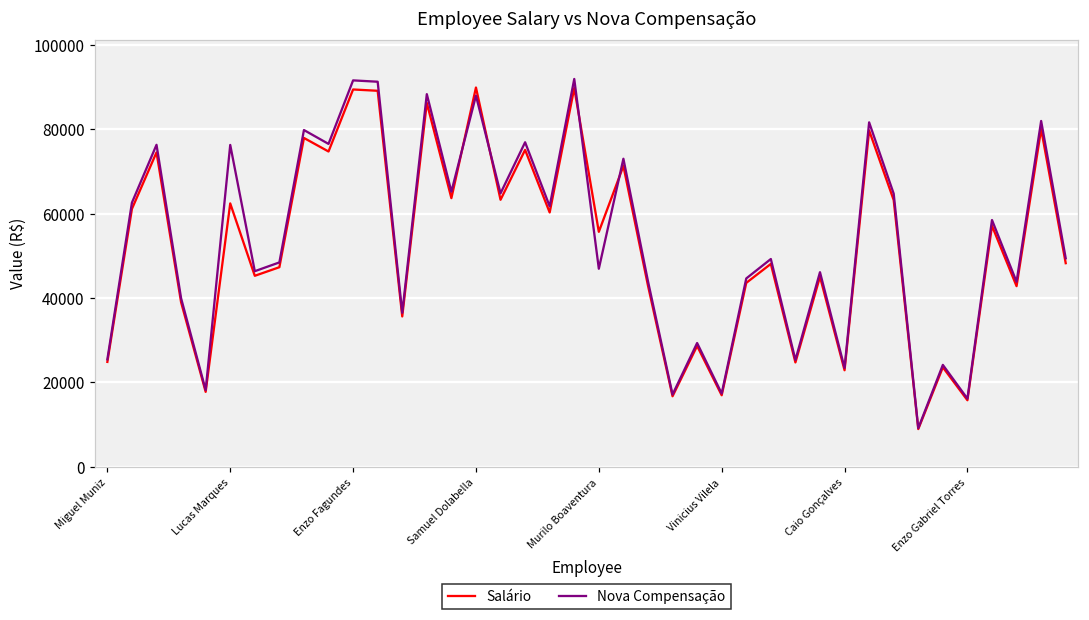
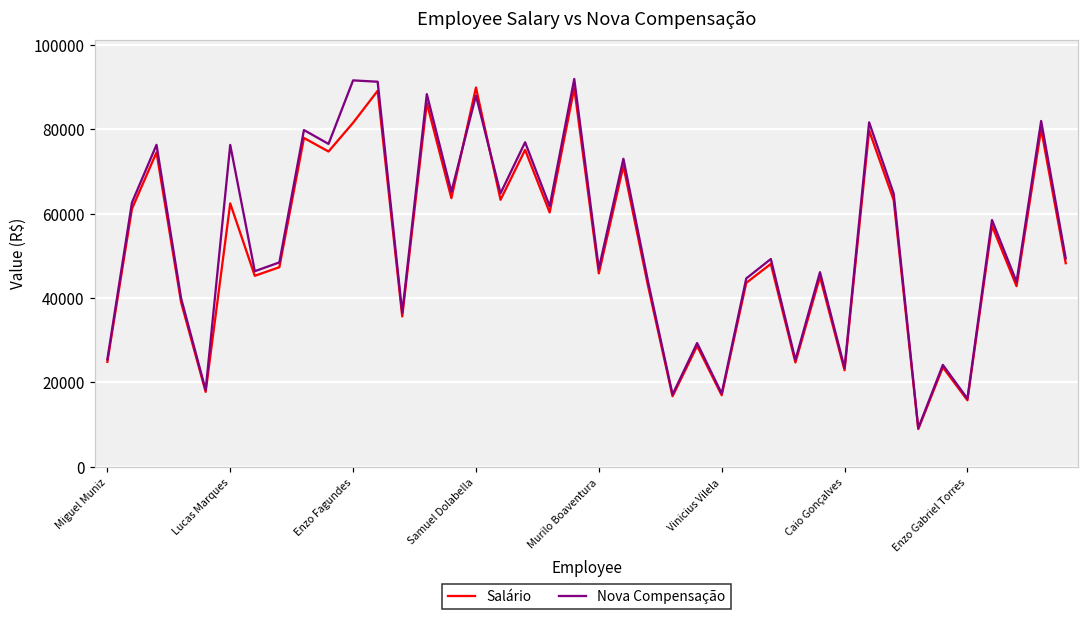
Salário, Enzo Fagundes: 89000 -> 82000
Salário, Murilo Boaventura: 56000 -> 46000
